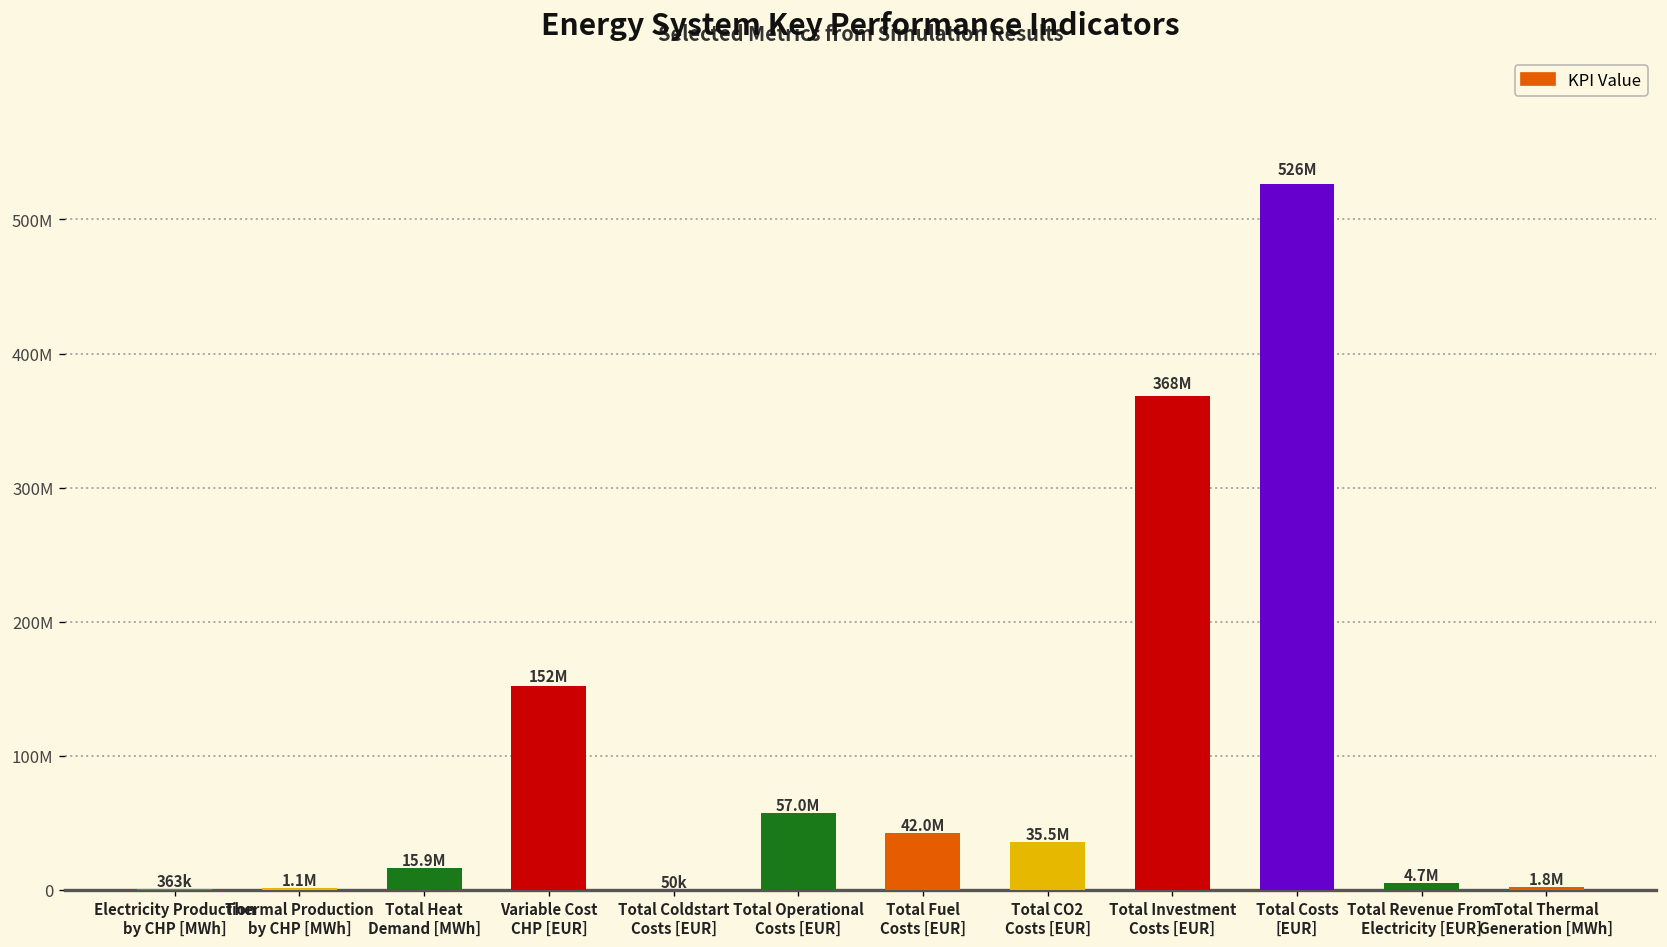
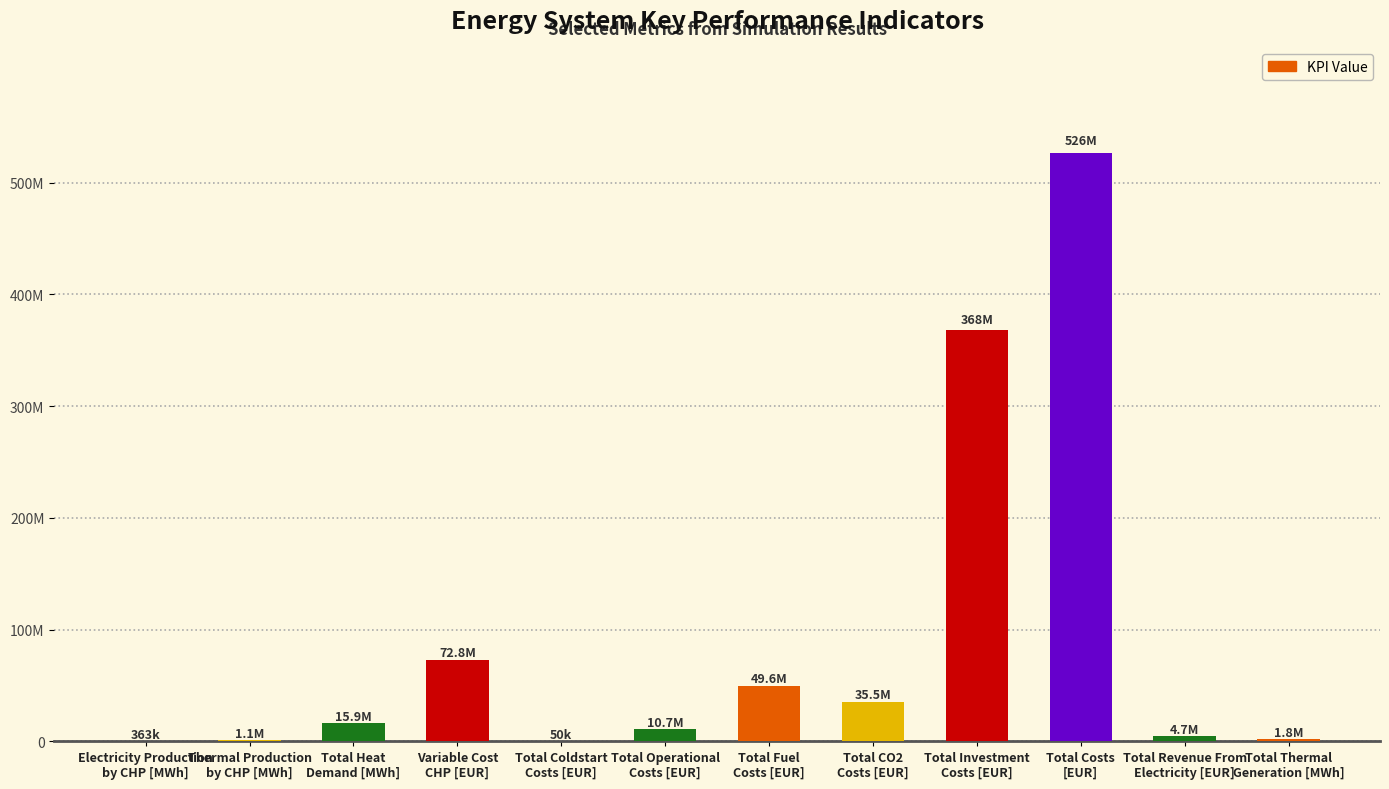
Variable Cost CHP [EUR]: 152M -> 72.8M
Total Operational Costs [EUR]: 57.0M -> 10.7M
Total Fuel Costs [EUR]: 42.0M -> 49.6M
